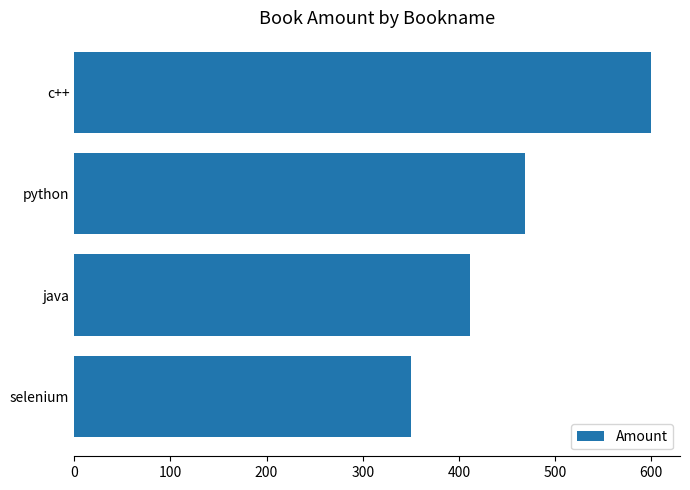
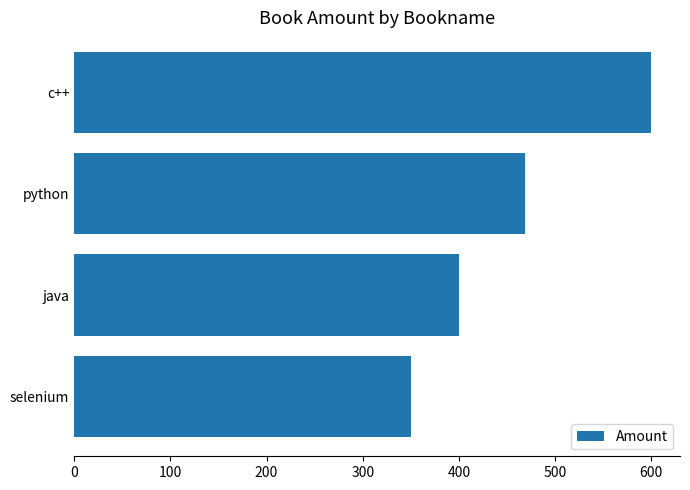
java: 410 -> 400
